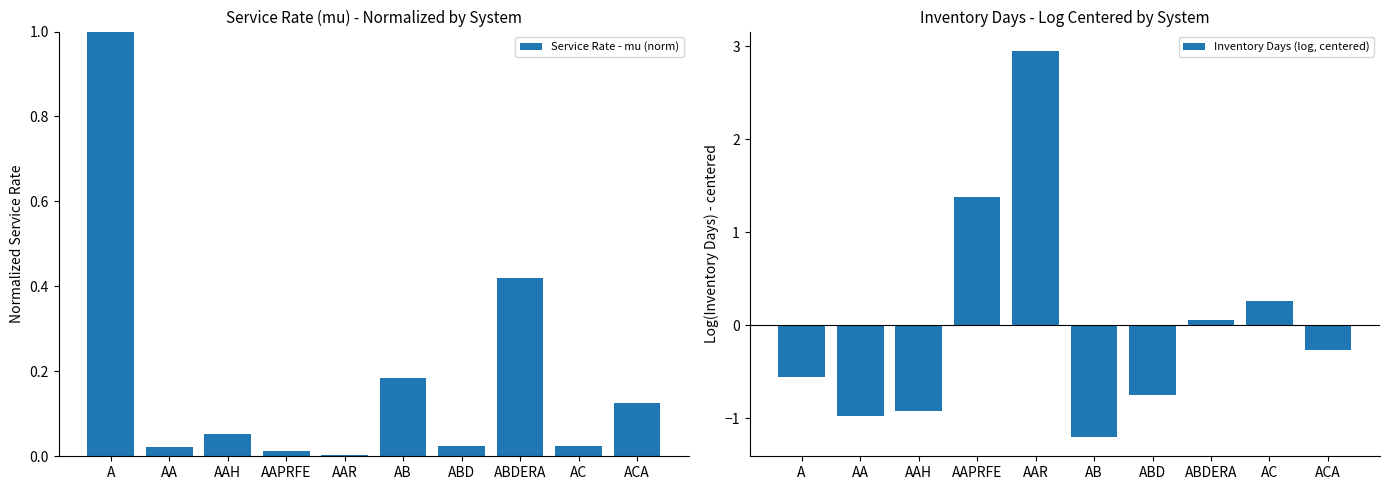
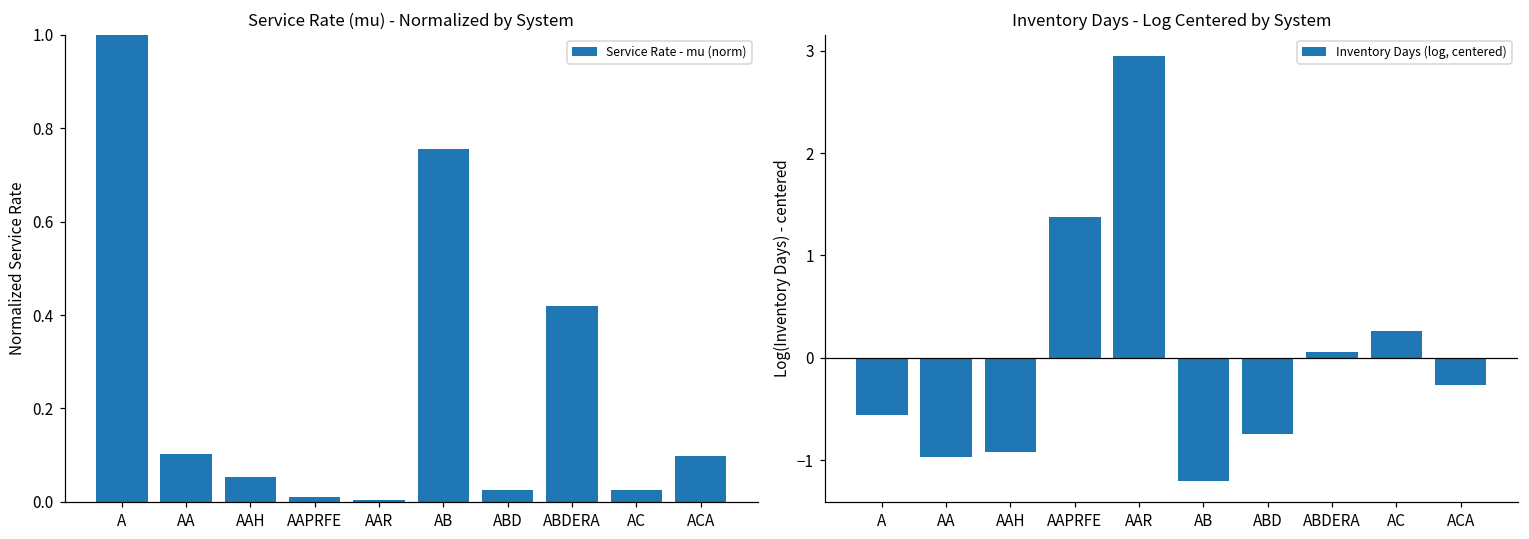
Service Rate (mu) - Normalized by System, AA: 0.02 -> 0.10
Service Rate (mu) - Normalized by System, AB: 0.18 -> 0.76
Service Rate (mu) - Normalized by System, ACA: 0.13 -> 0.10
